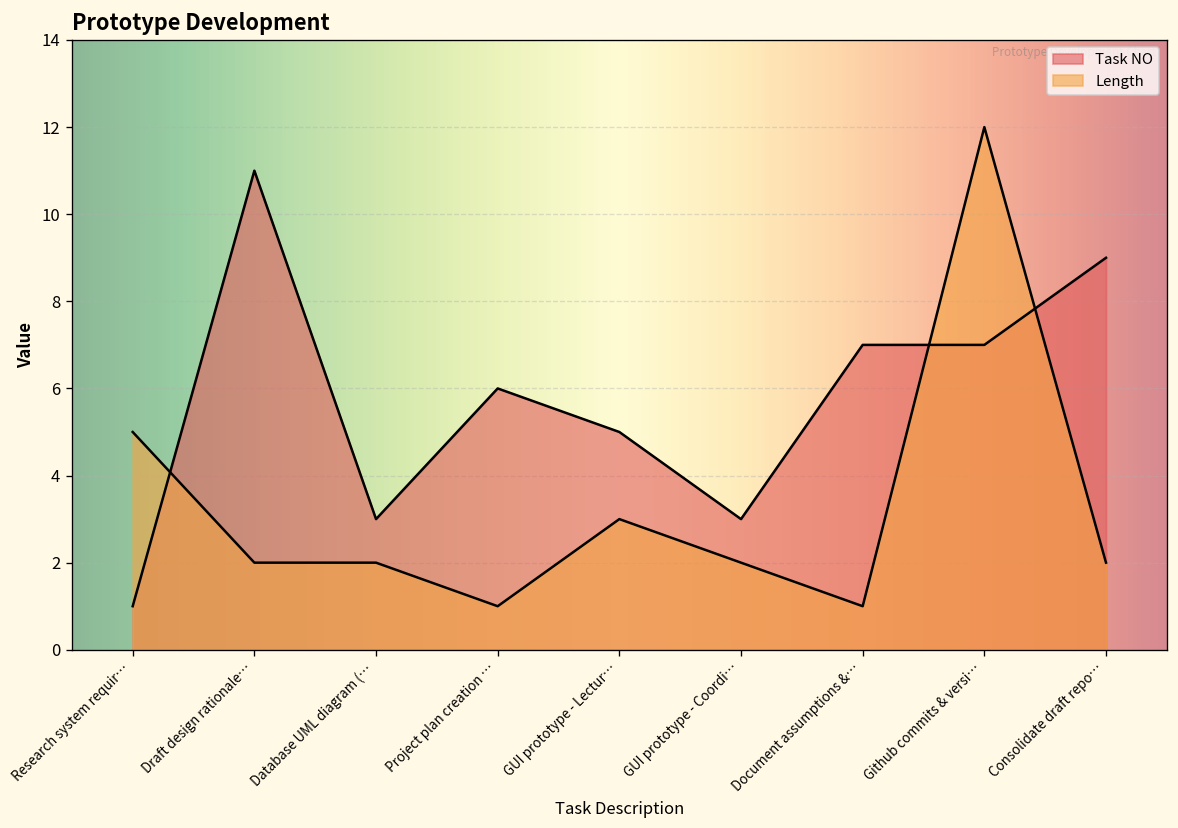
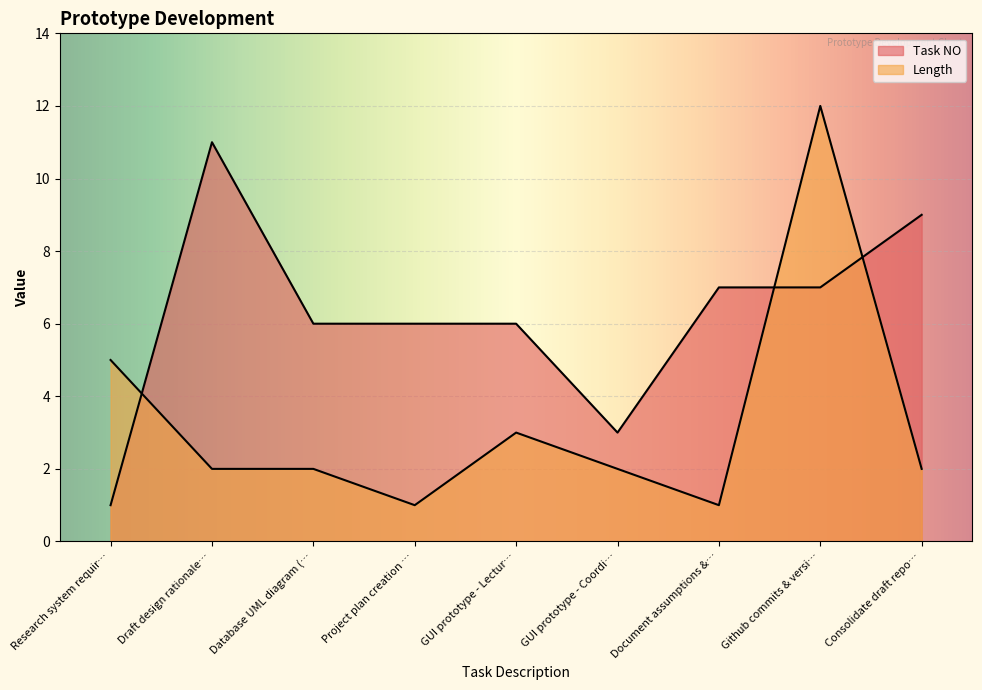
Task NO, Database UML diagram (…: 3 -> 6
Task NO, GUI prototype - Lectur…: 5 -> 6
